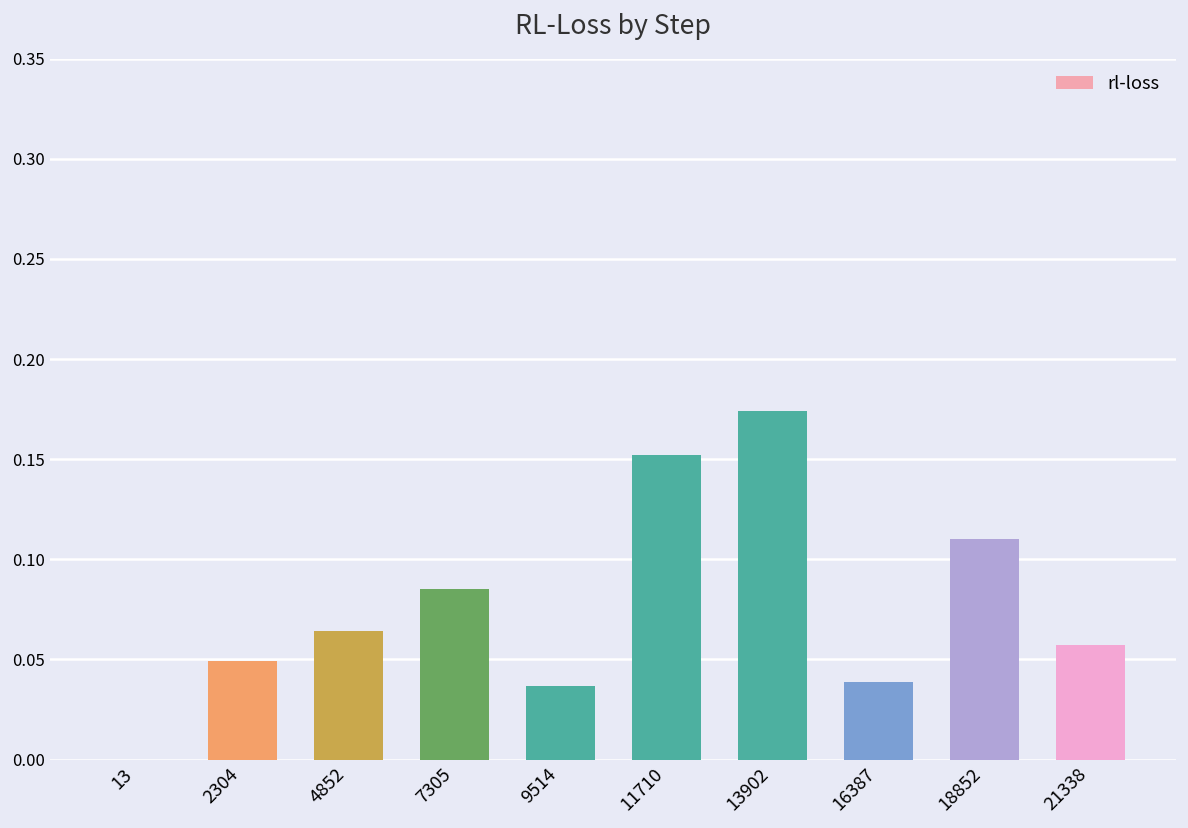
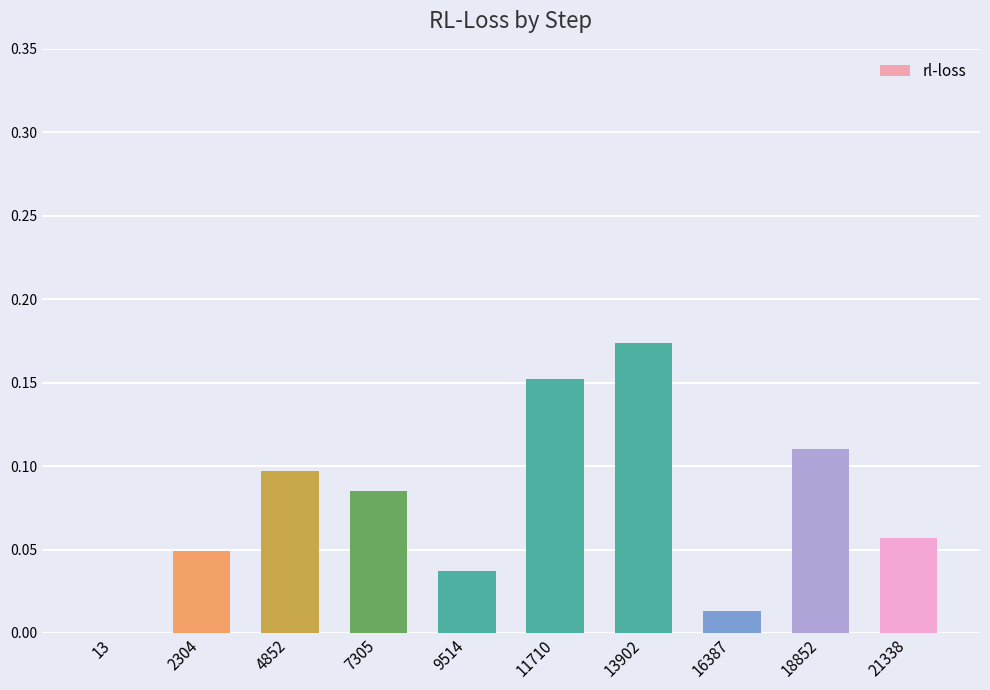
4852: 0.064 -> 0.097
16387: 0.039 -> 0.013
